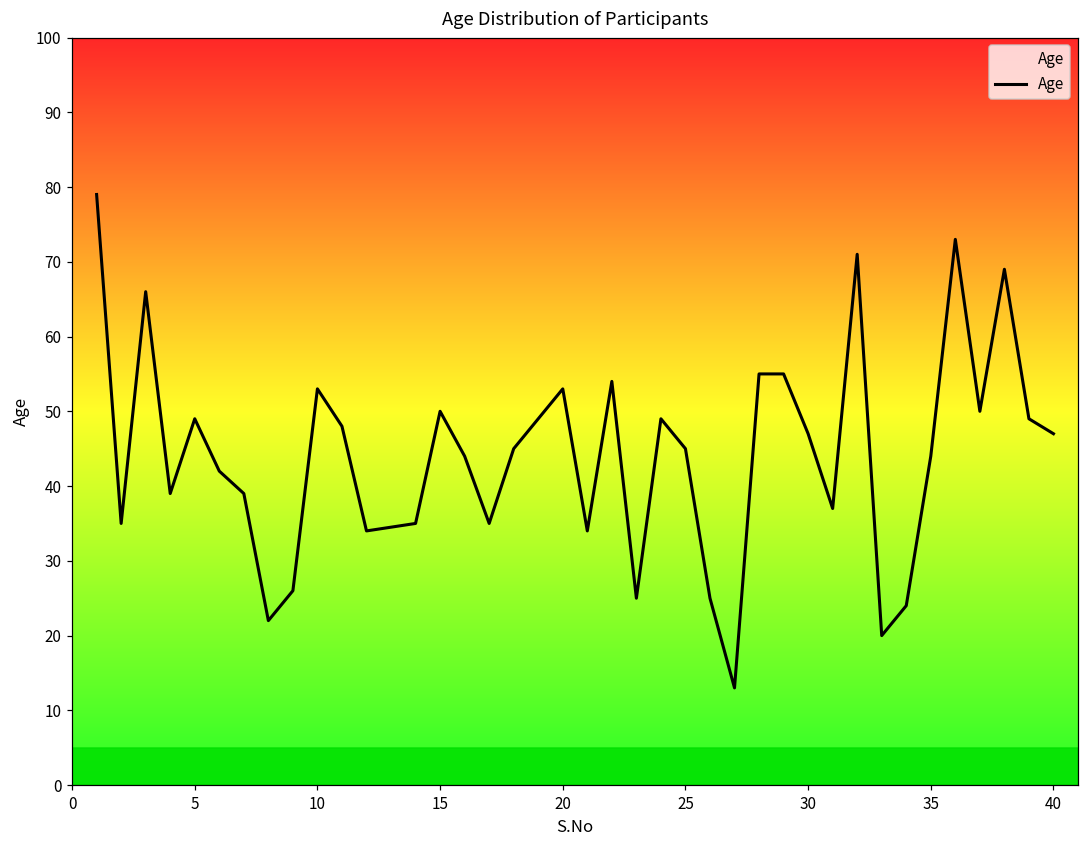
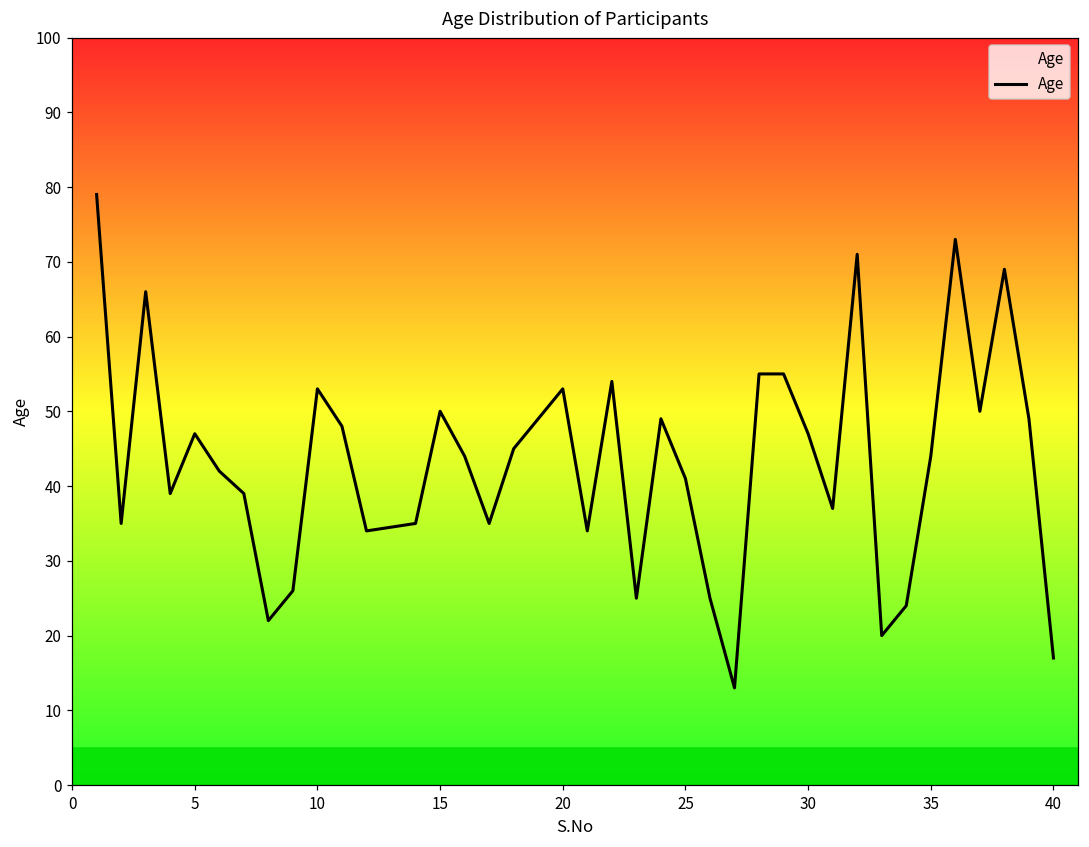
5: 49 -> 47
25: 45 -> 41
40: 47 -> 17
